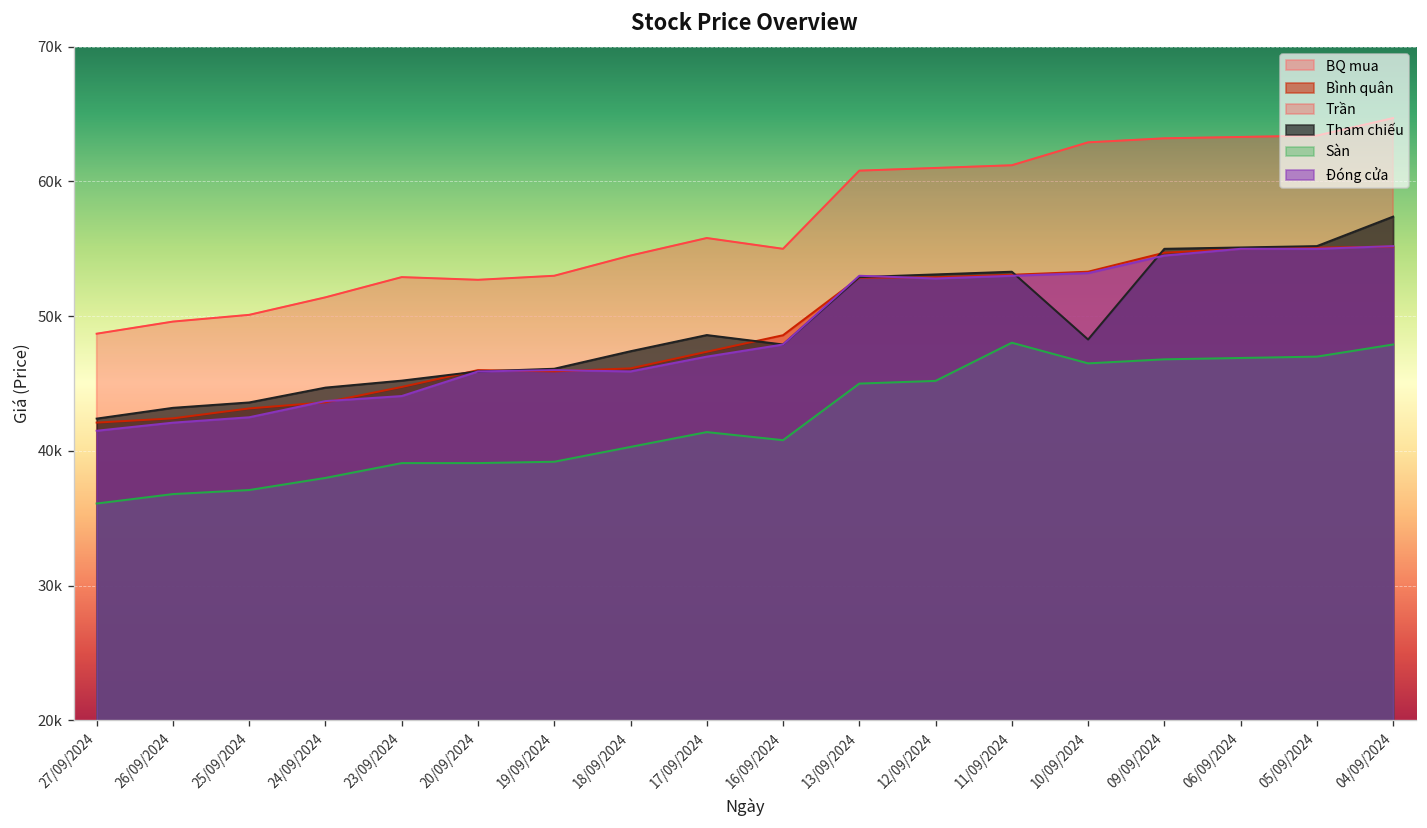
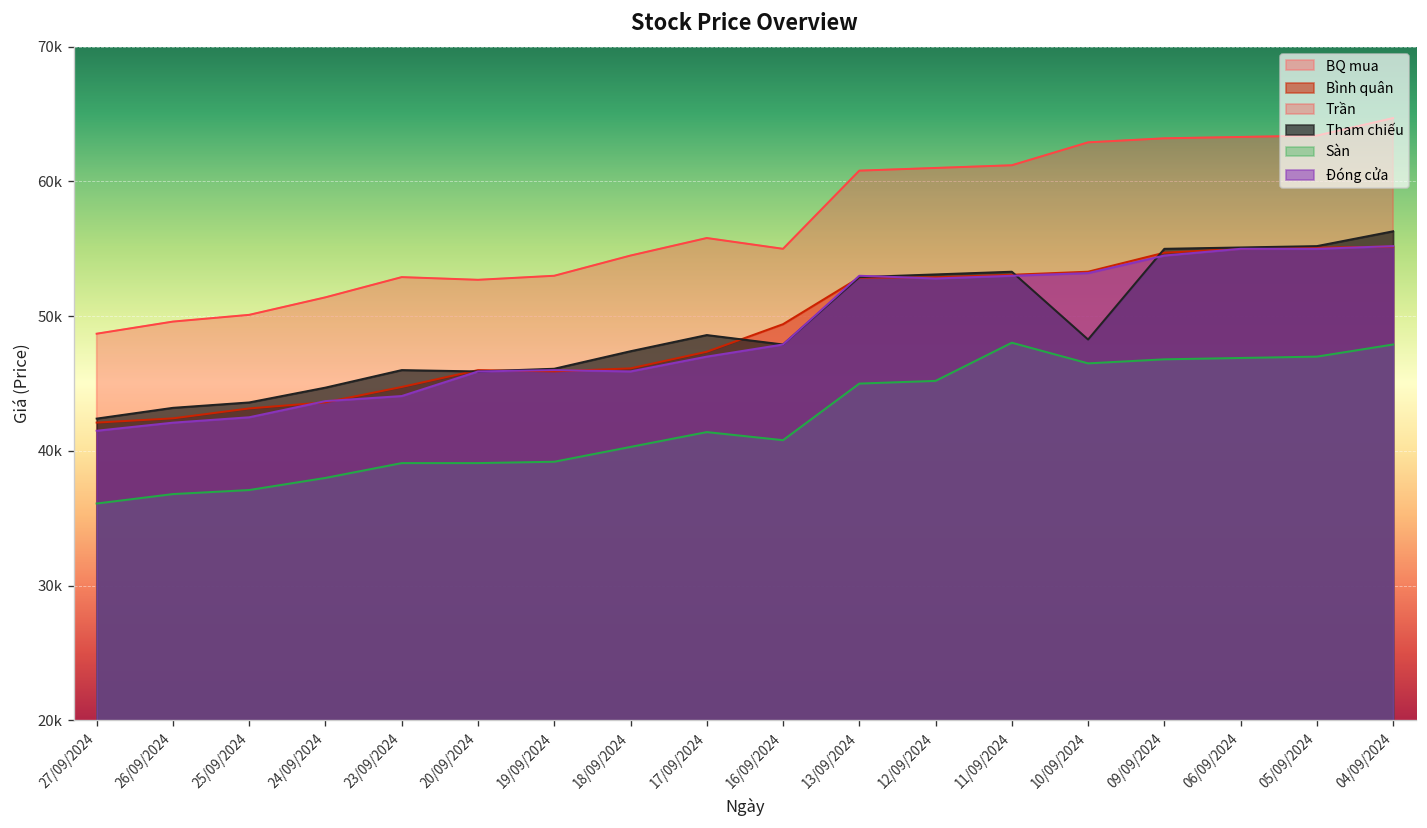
Tham chiếu, 23/09/2024: 45200 -> 46000
Bình quân, 16/09/2024: 48600 -> 49400
Tham chiếu, 04/09/2024: 57400 -> 56300
